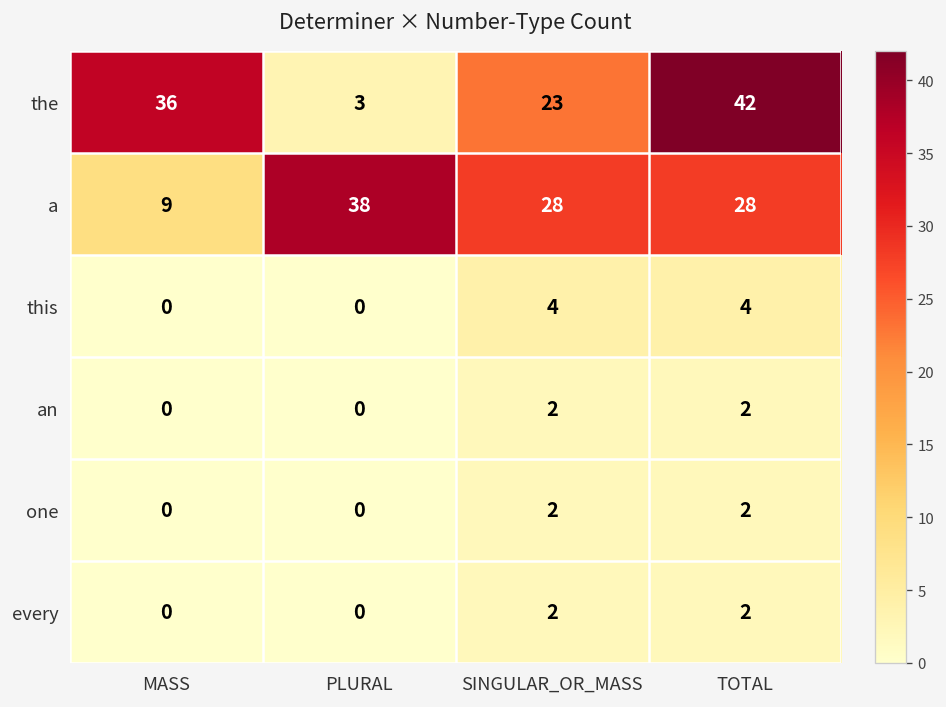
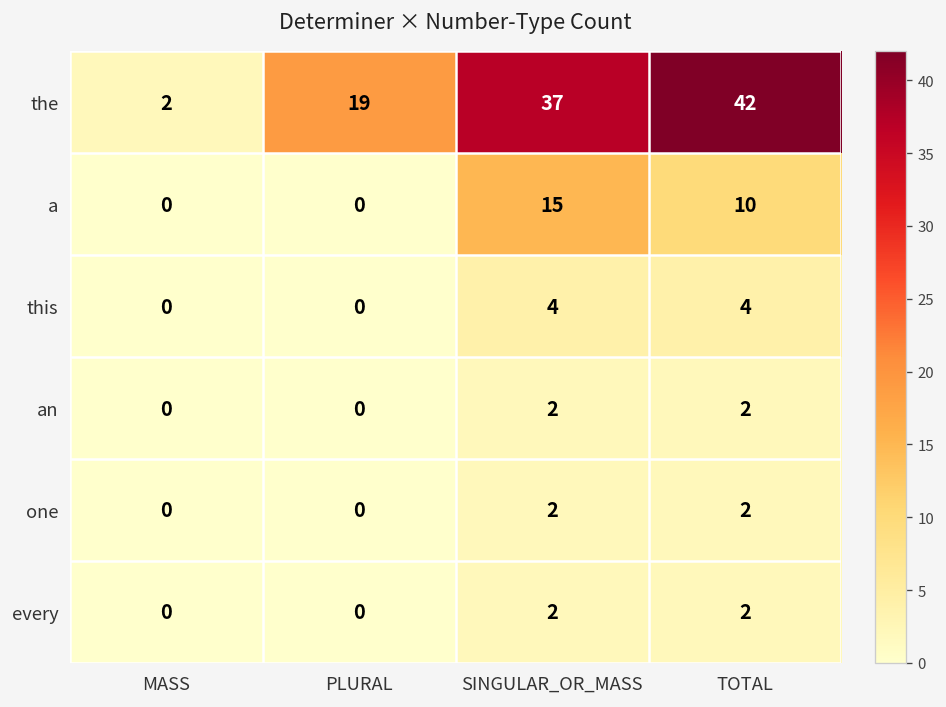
the, MASS: 36 -> 2
the, PLURAL: 3 -> 19
the, SINGULAR_OR_MASS: 23 -> 37
a, MASS: 9 -> 0
a, PLURAL: 38 -> 0
a, SINGULAR_OR_MASS: 28 -> 15
a, TOTAL: 28 -> 10
